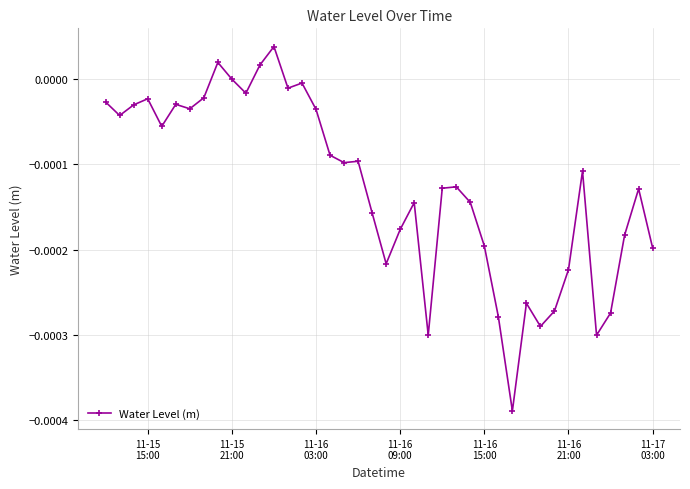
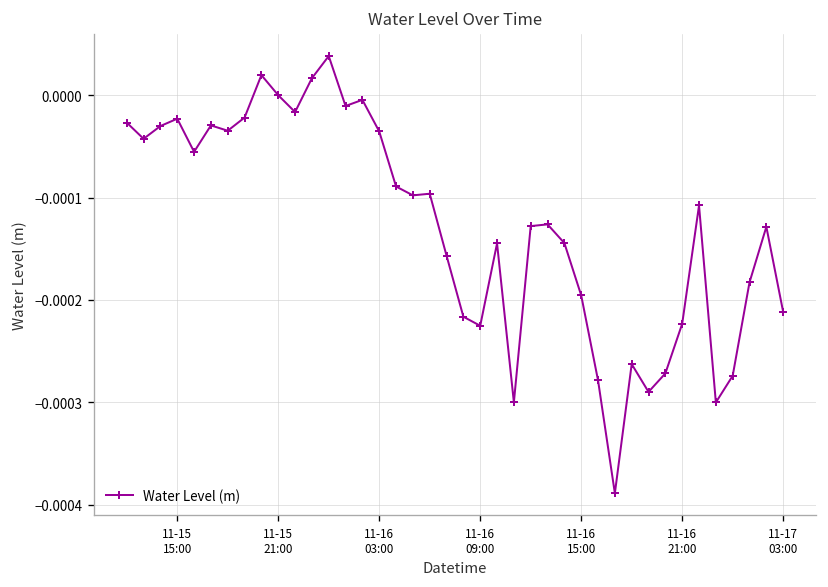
11-16 09:00: -0.00018 -> -0.00023
11-17 03:00: -0.00020 -> -0.00021
